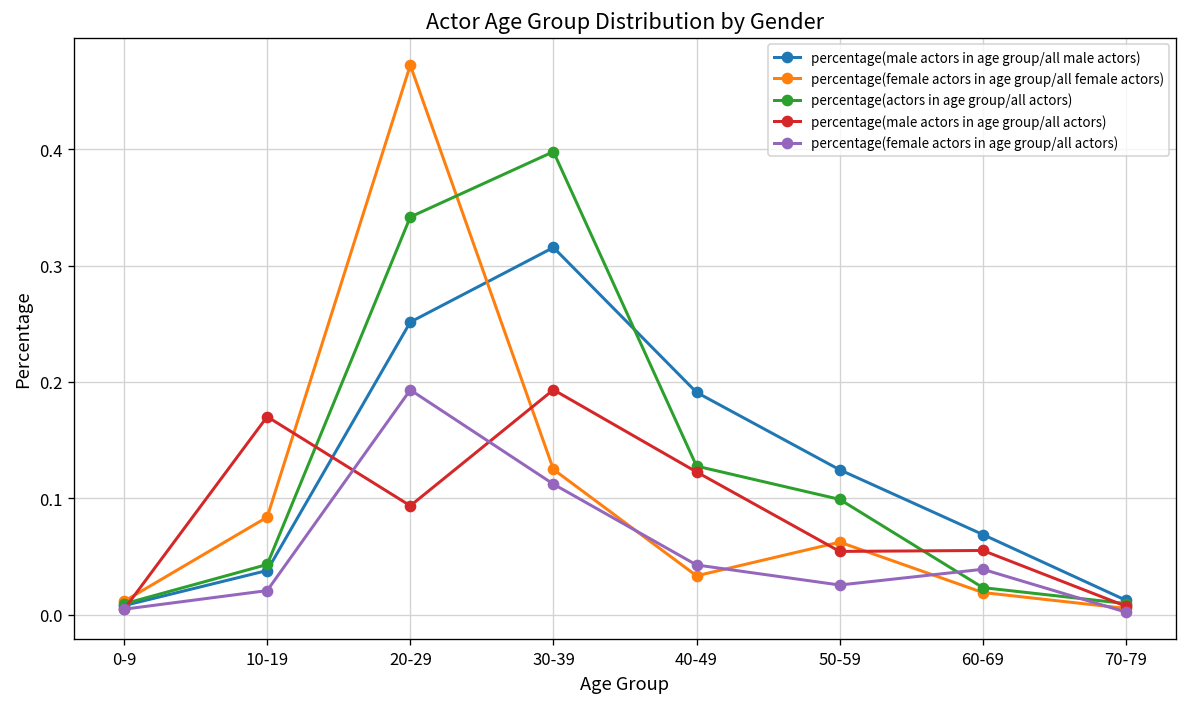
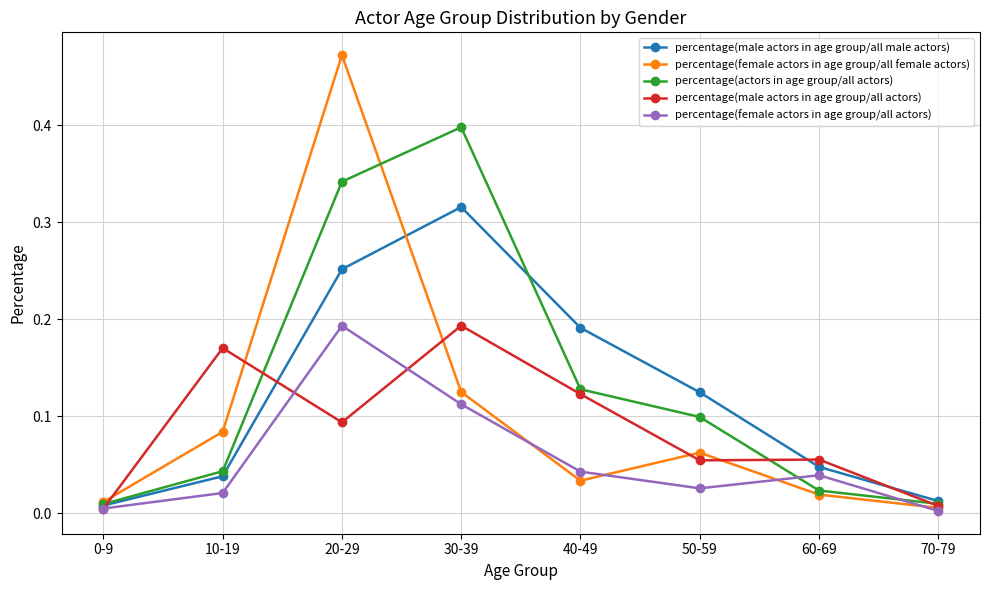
percentage(male actors in age group/all male actors), 60-69: 0.07 -> 0.05
